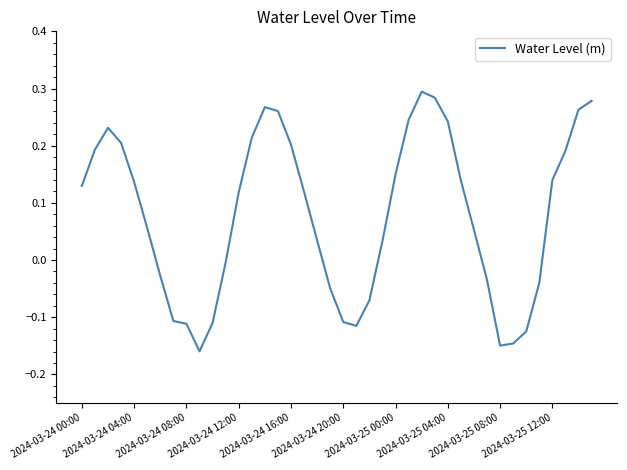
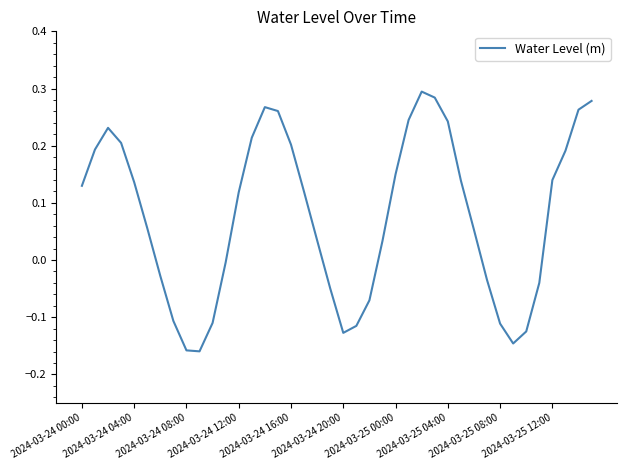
2024-03-24 08:00: -0.11 -> -0.16
2024-03-24 20:00: -0.11 -> -0.13
2024-03-25 08:00: -0.15 -> -0.11
